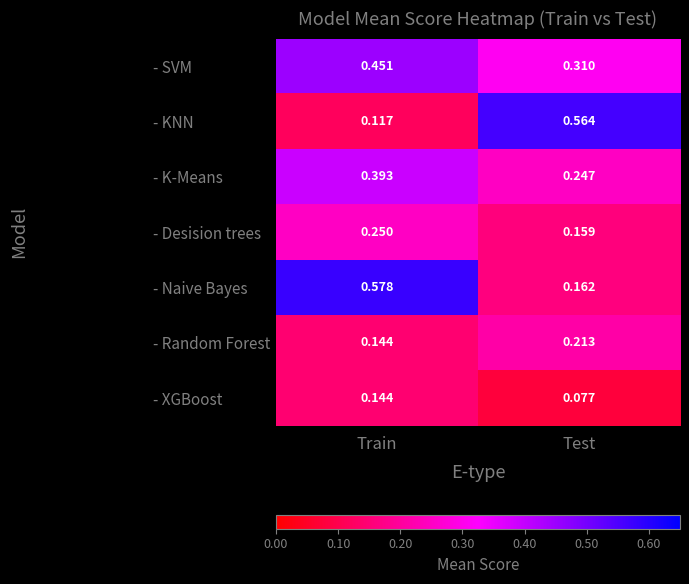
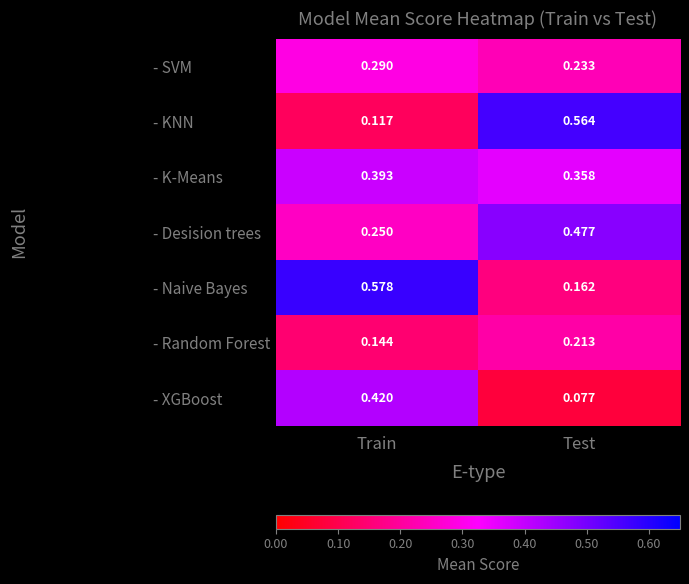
- SVM, Train: 0.451 -> 0.290
- SVM, Test: 0.310 -> 0.233
- K-Means, Test: 0.247 -> 0.358
- Desision trees, Test: 0.159 -> 0.477
- XGBoost, Train: 0.144 -> 0.420
